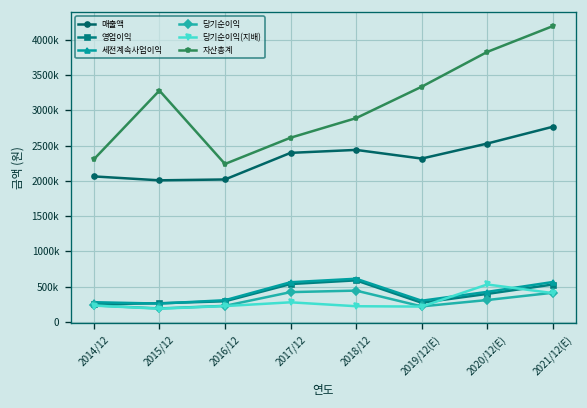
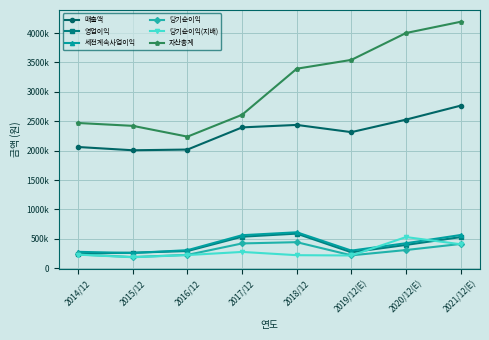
자산총계, 2014/12: 2300000 -> 2500000
자산총계, 2015/12: 3300000 -> 2400000
자산총계, 2018/12: 2900000 -> 3400000
자산총계, 2019/12(E): 3300000 -> 3500000
자산총계, 2020/12(E): 3800000 -> 4000000
